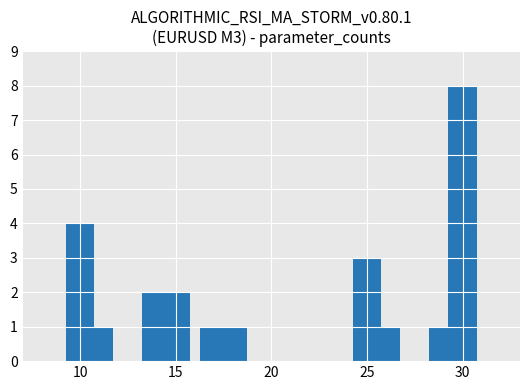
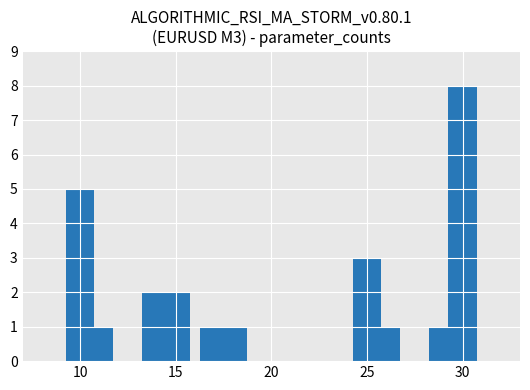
10: 4 -> 5
